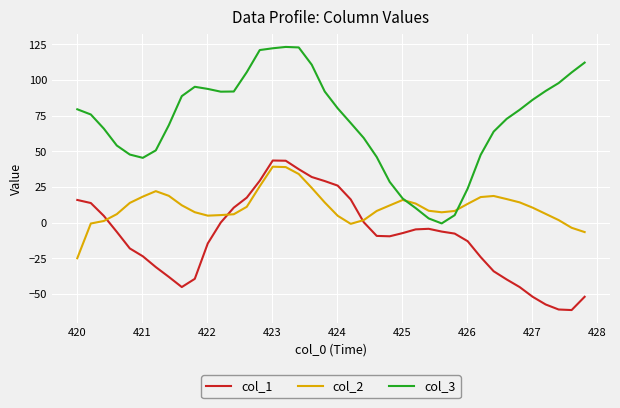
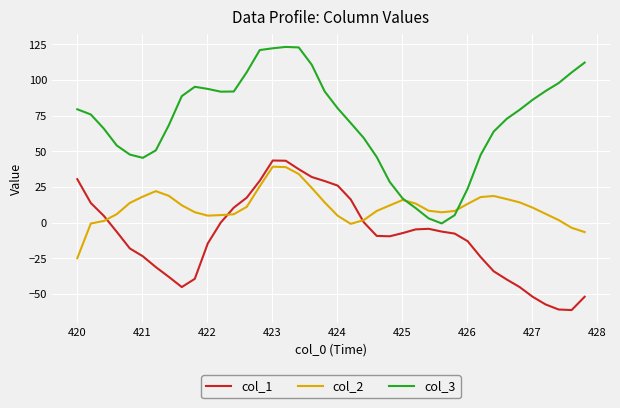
col_1, 420: 16 -> 31
